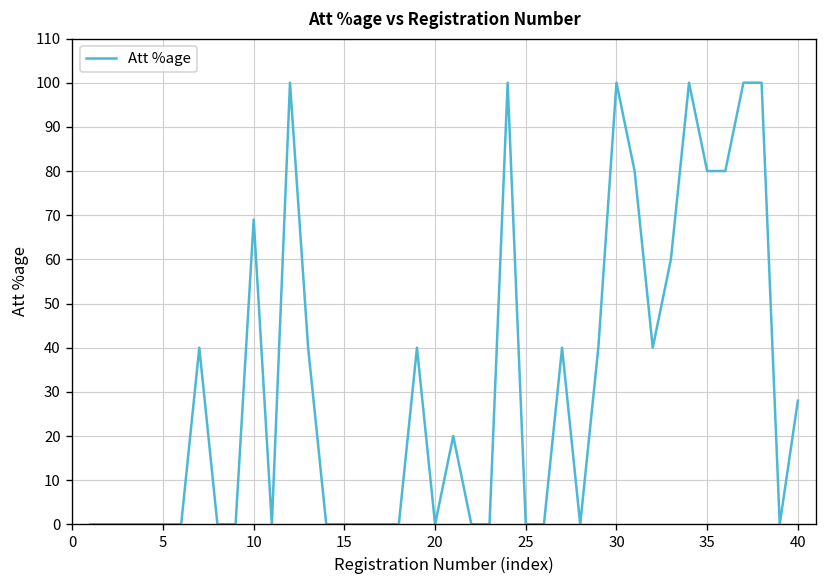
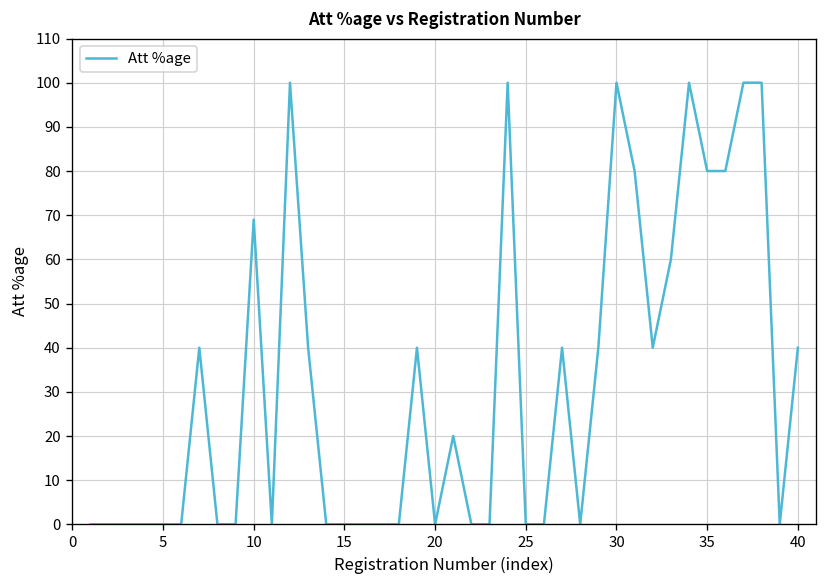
40: 28 -> 40
